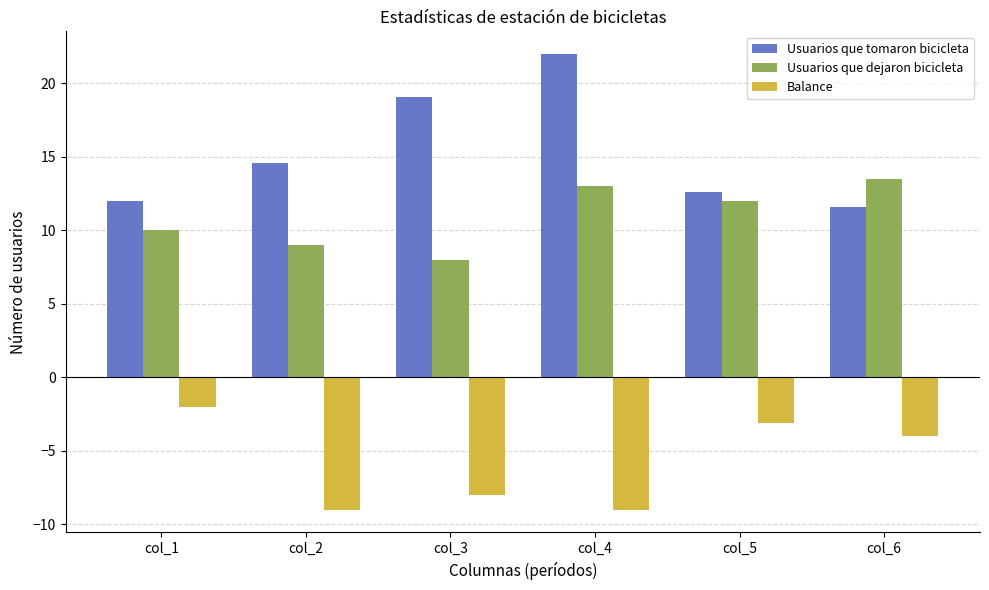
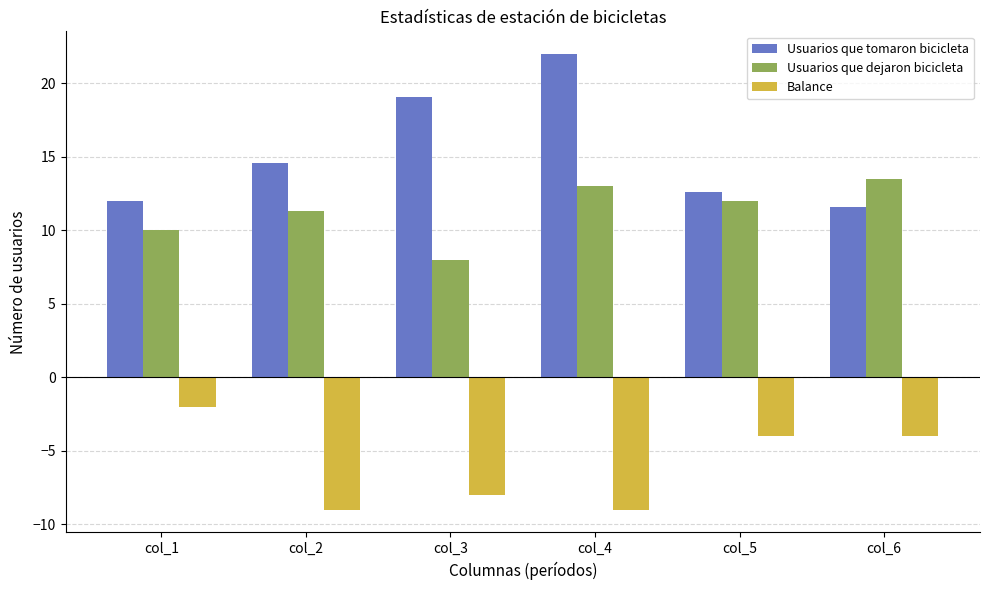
Usuarios que dejaron bicicleta, col_2: 9.0 -> 11.3
Balance, col_5: -3.1 -> -4.0
